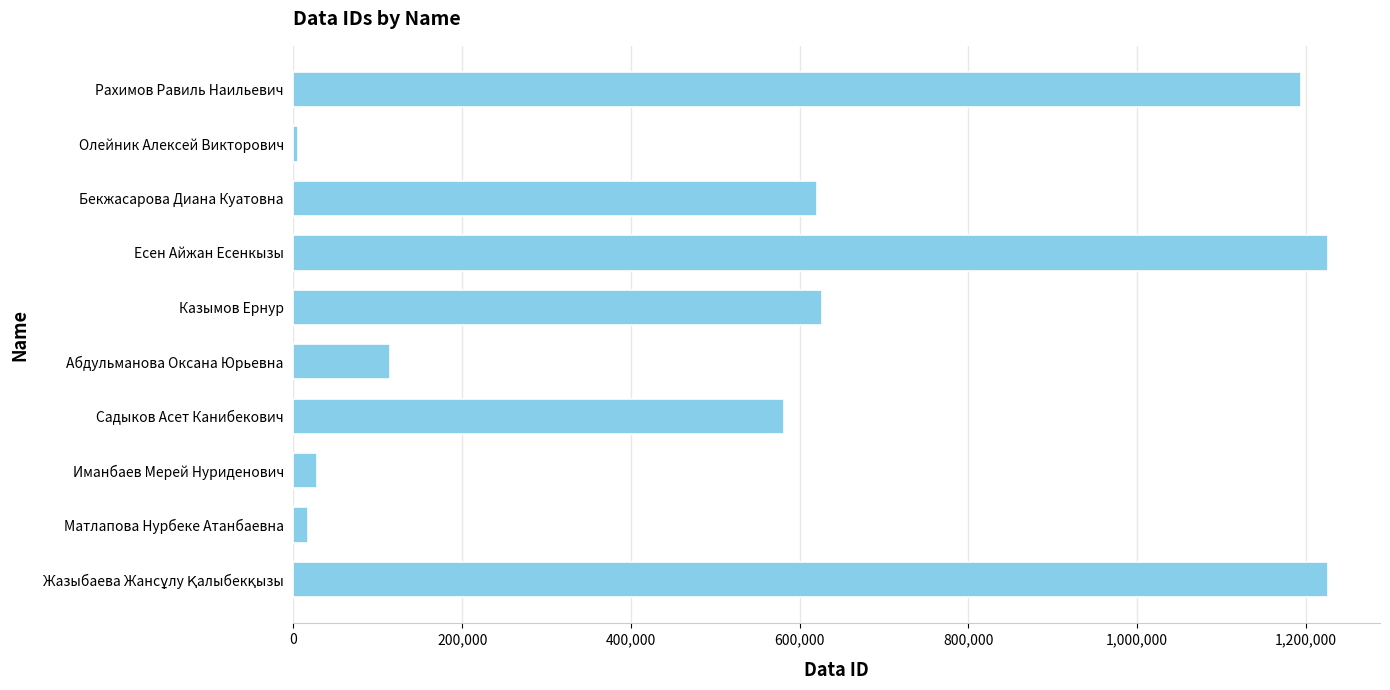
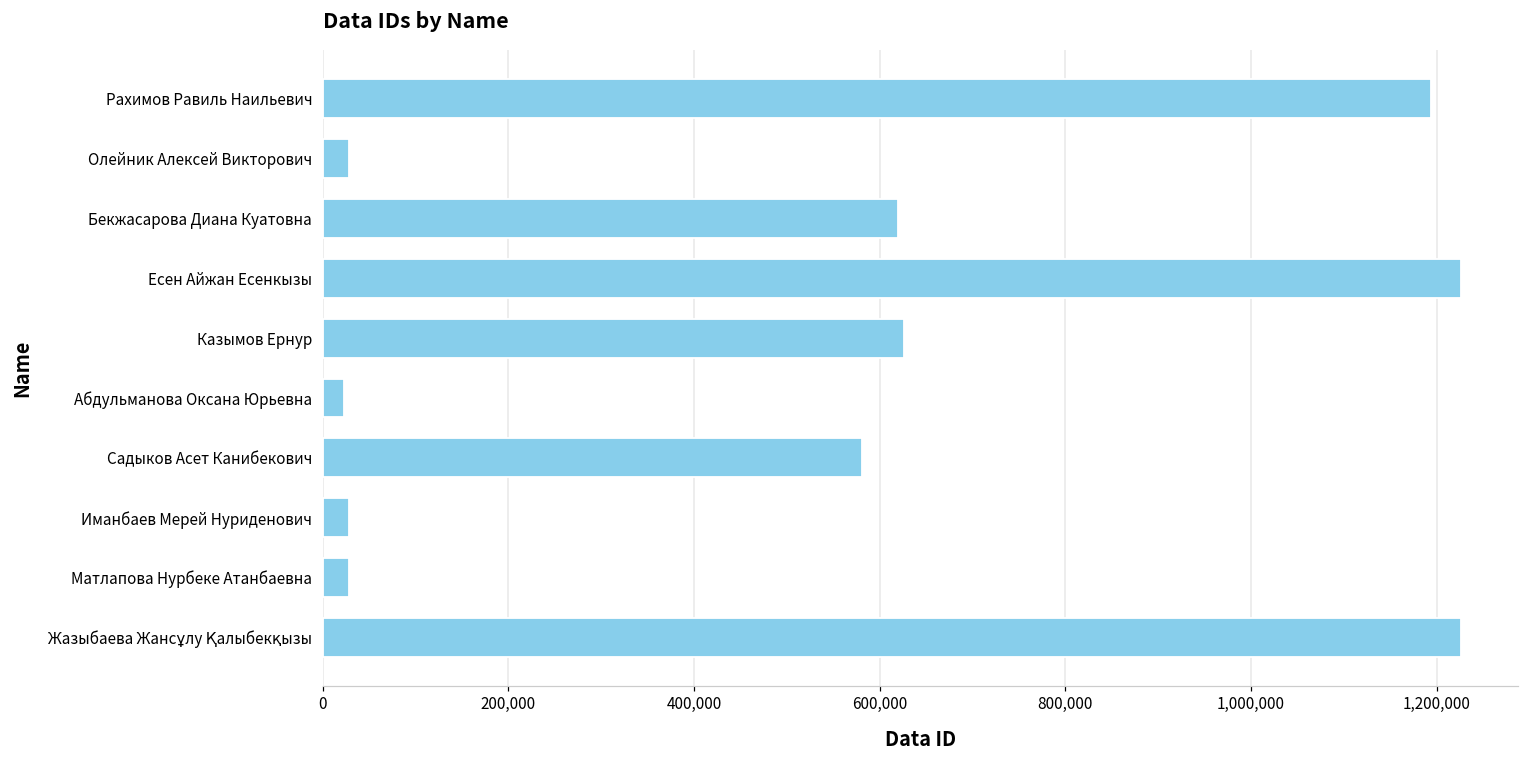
Олейник Алексей Викторович: 0 -> 30,000
Абдульманова Оксана Юрьевна: 110,000 -> 20,000
Матлапова Нурбеке Атанбаевна: 20,000 -> 30,000
